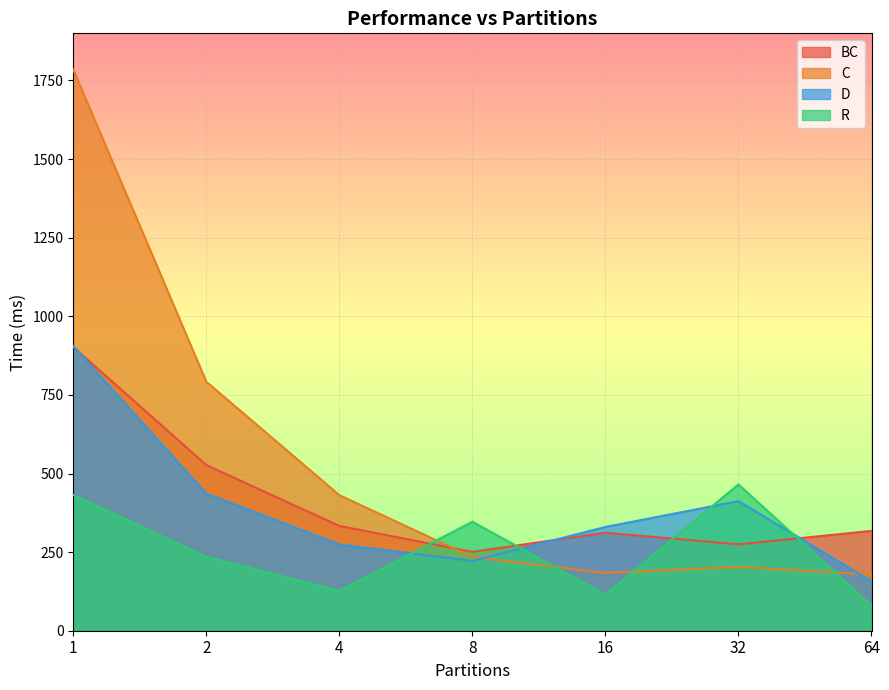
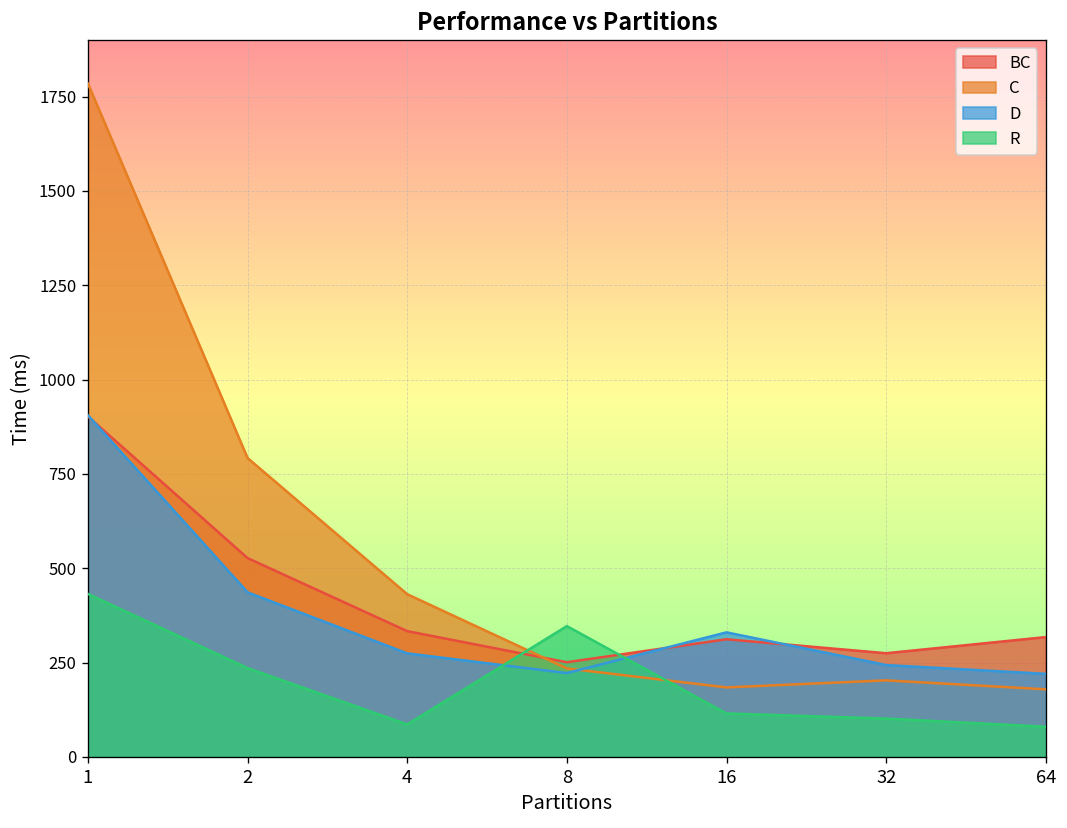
R, 4: 130 -> 90
D, 32: 410 -> 240
R, 32: 470 -> 100
D, 64: 160 -> 220
